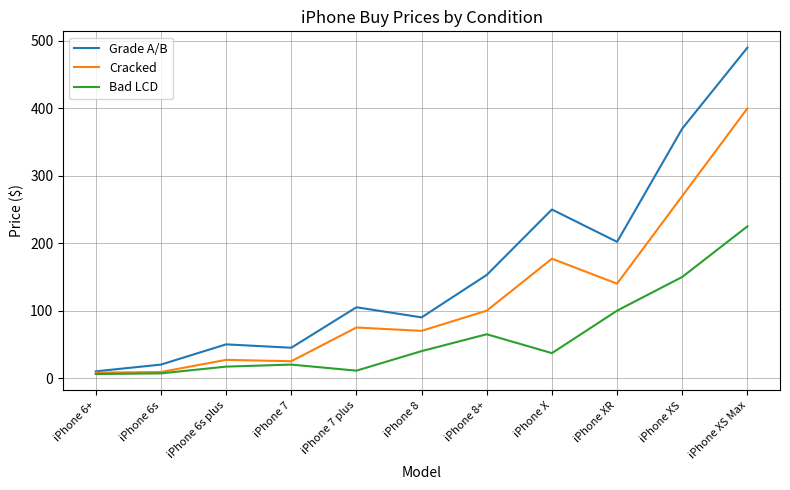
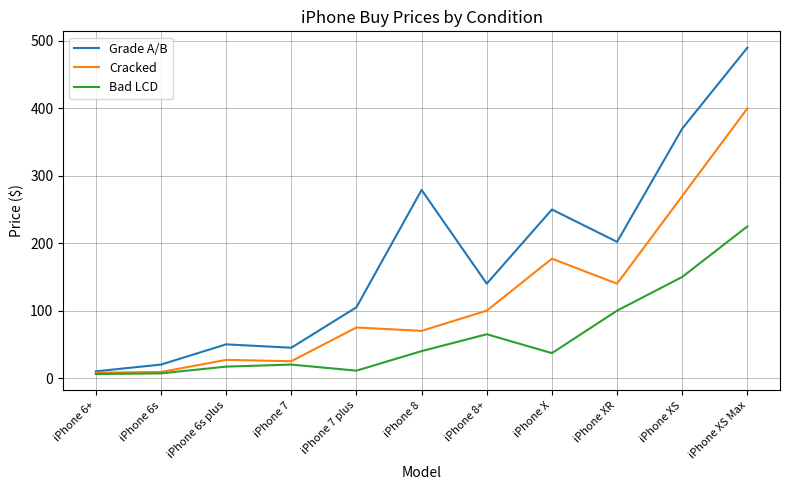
Grade A/B, iPhone 8: 90 -> 280
Grade A/B, iPhone 8+: 150 -> 140
